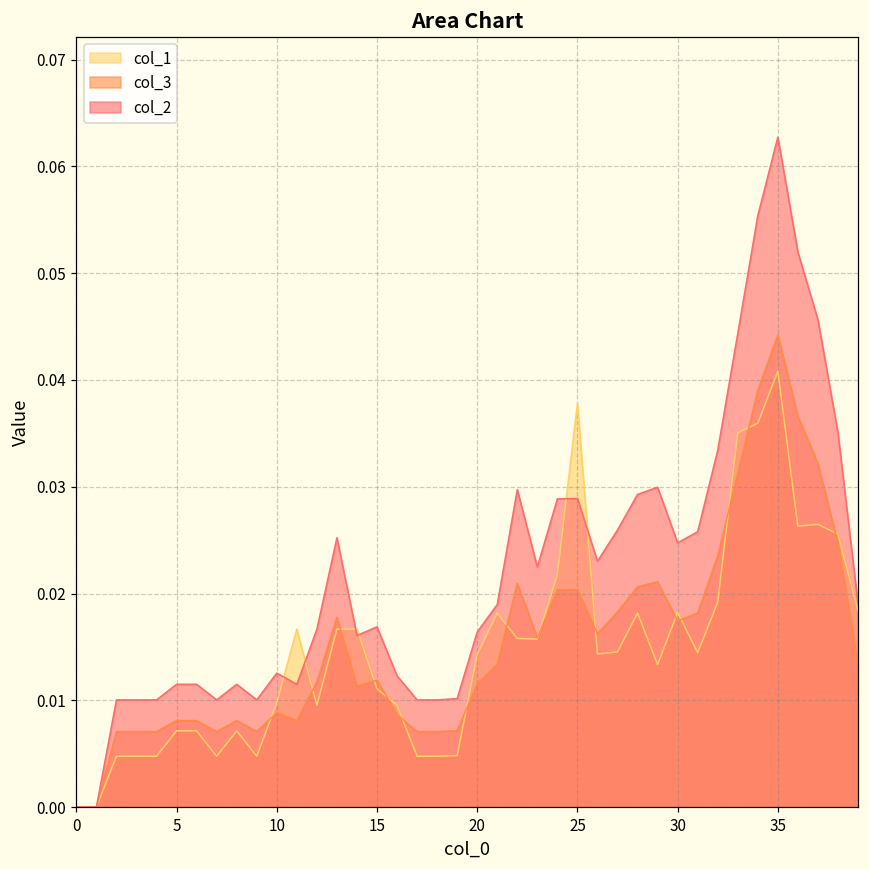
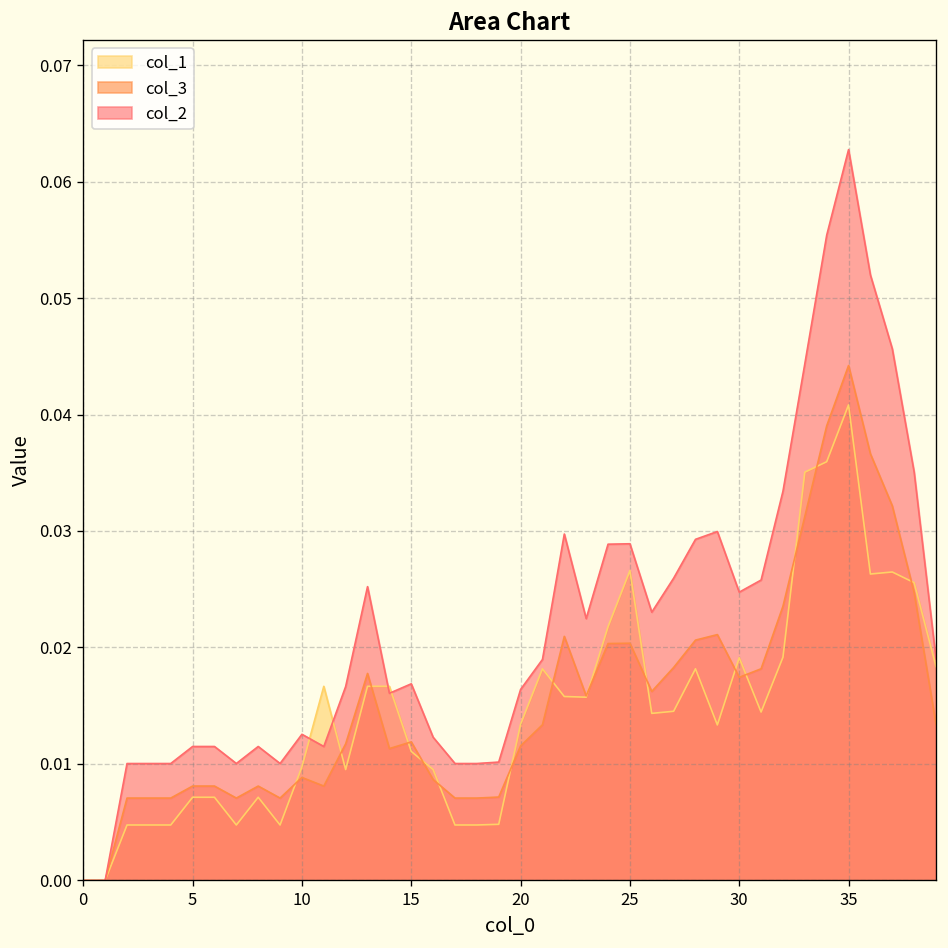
col_1, 20: 0.014 -> 0.013
col_1, 25: 0.038 -> 0.027
col_1, 30: 0.018 -> 0.019
